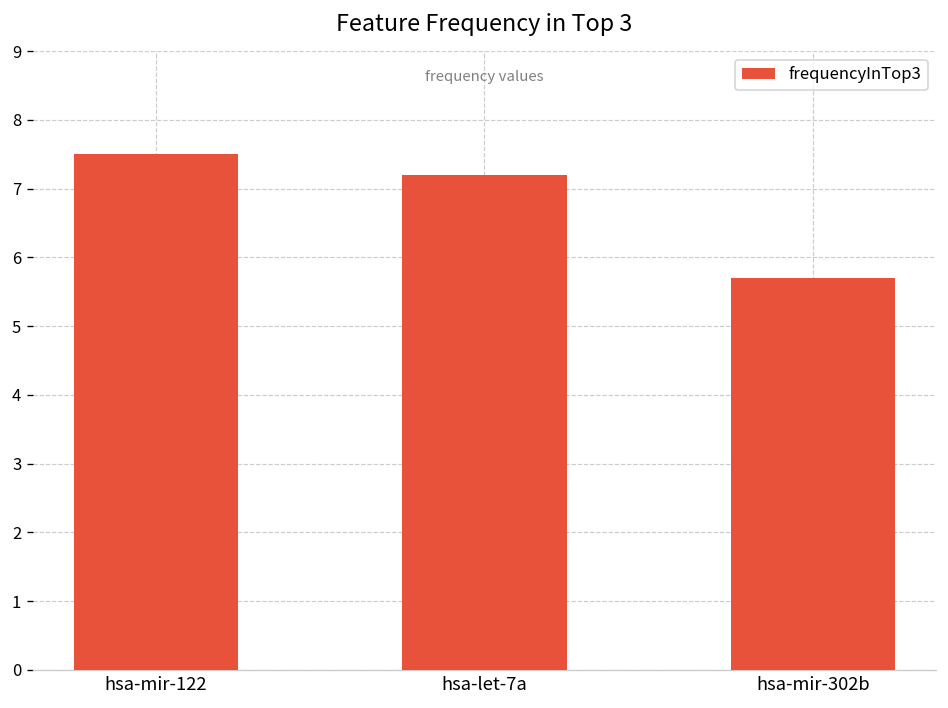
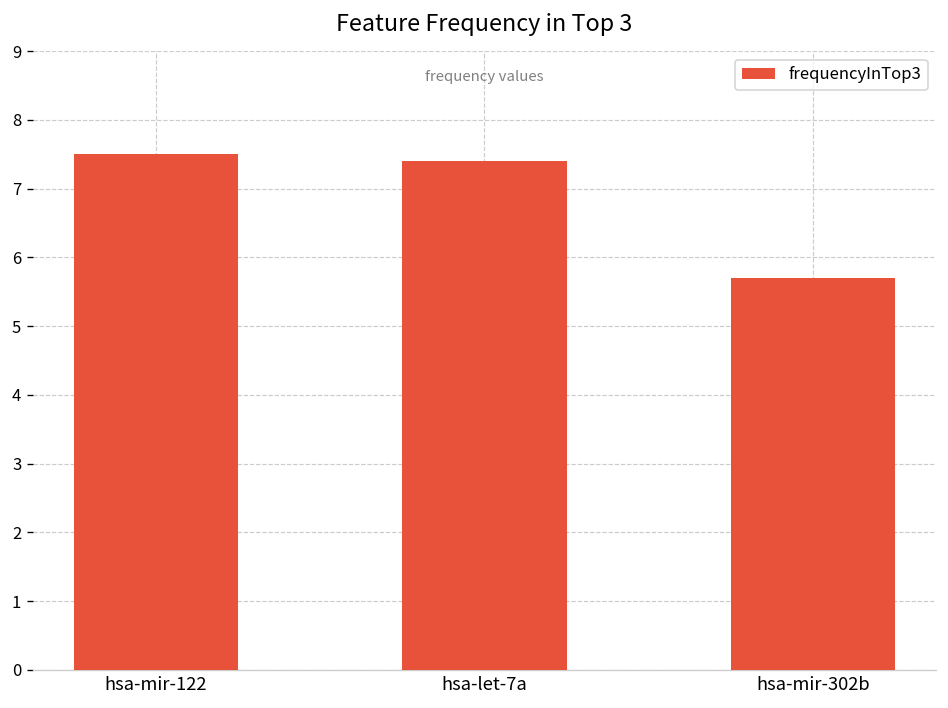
hsa-let-7a: 7.2 -> 7.4
